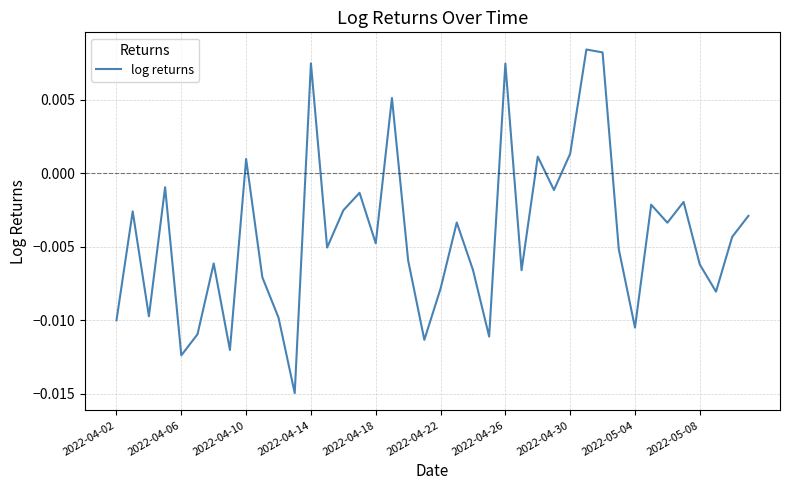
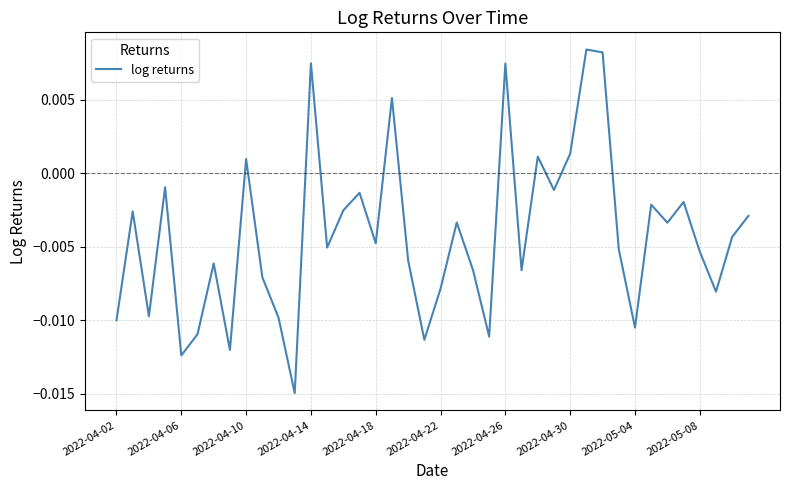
2022-05-08: -0.0062 -> -0.0053
